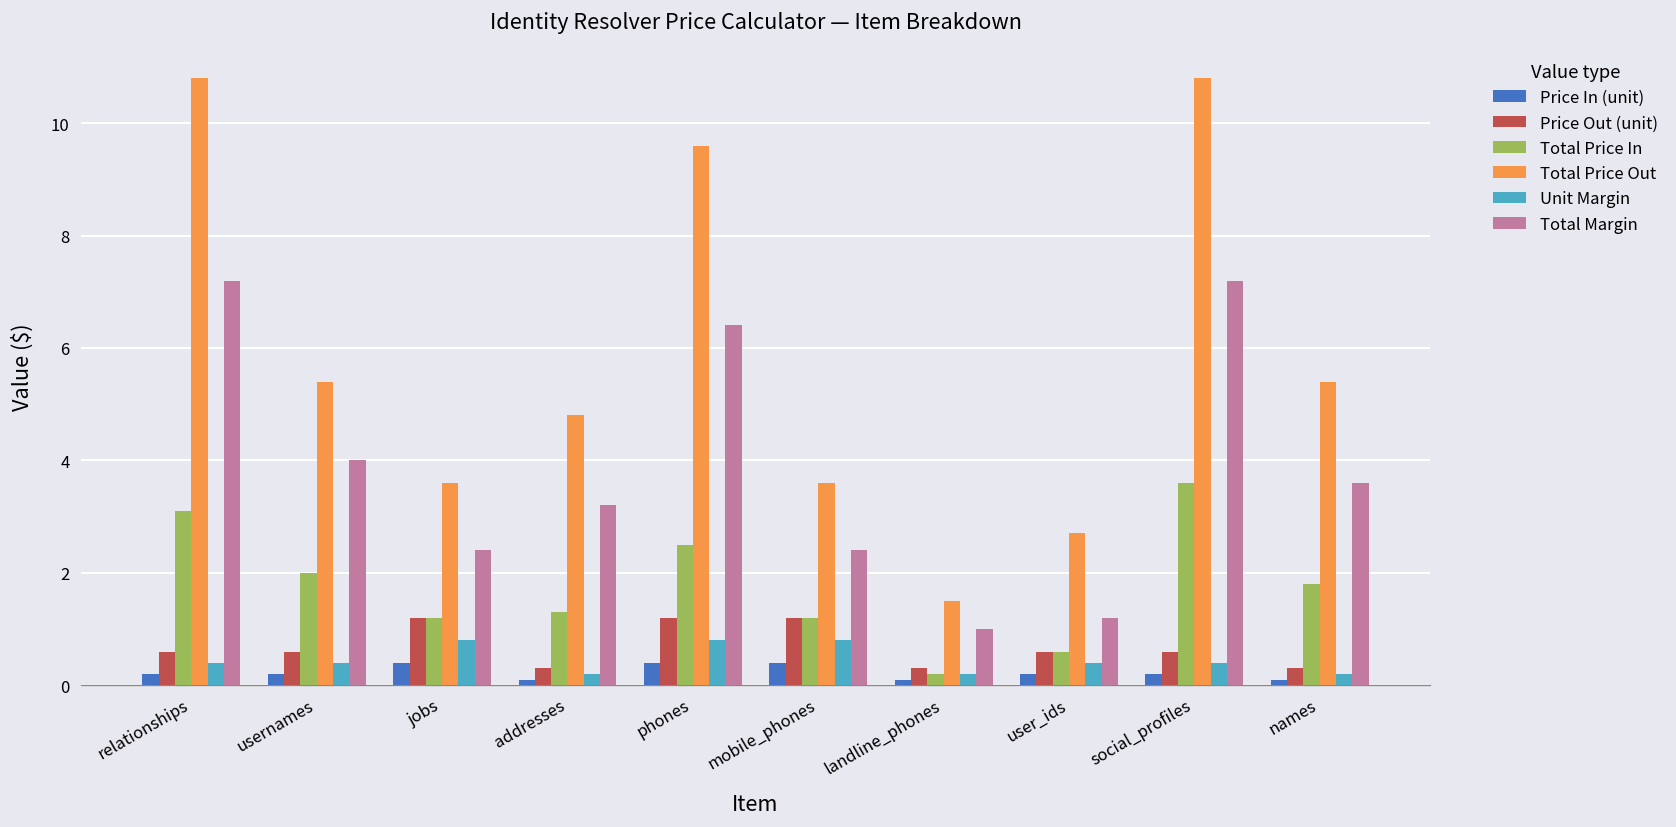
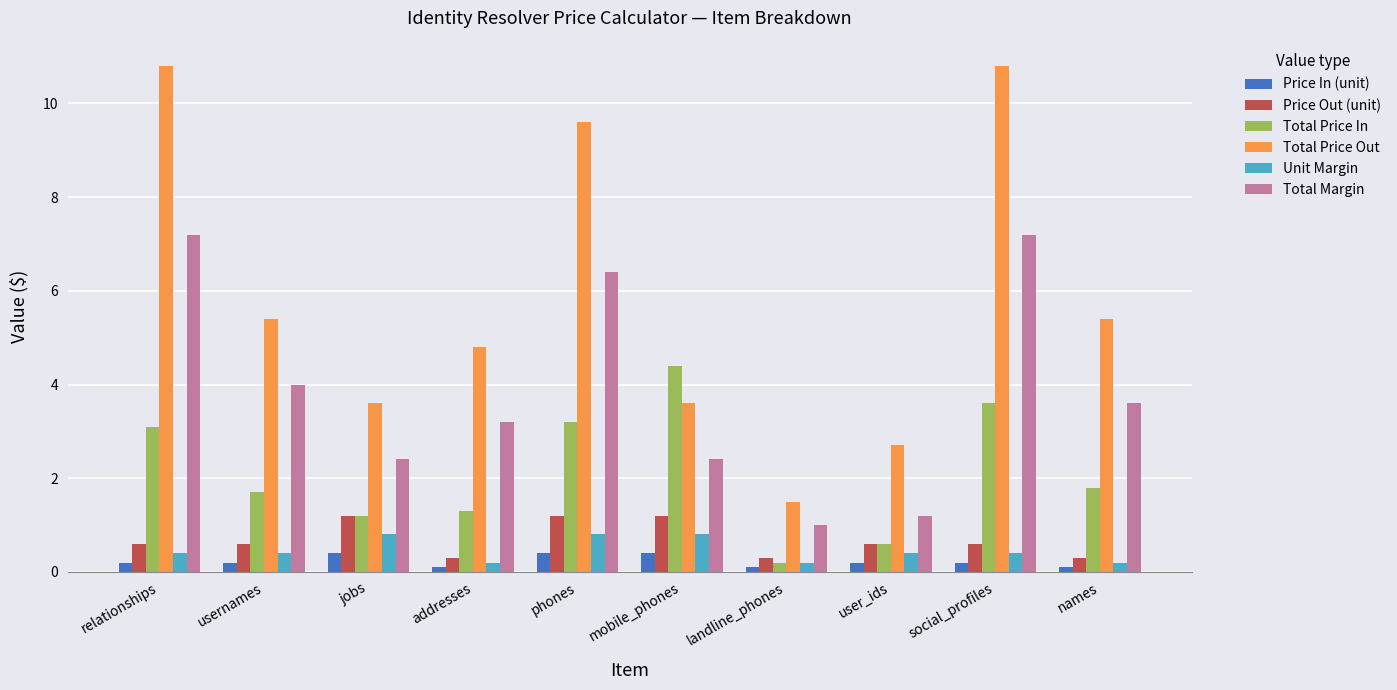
Total Price In, usernames: 2.0 -> 1.7
Total Price In, phones: 2.5 -> 3.2
Total Price In, mobile_phones: 1.2 -> 4.4
